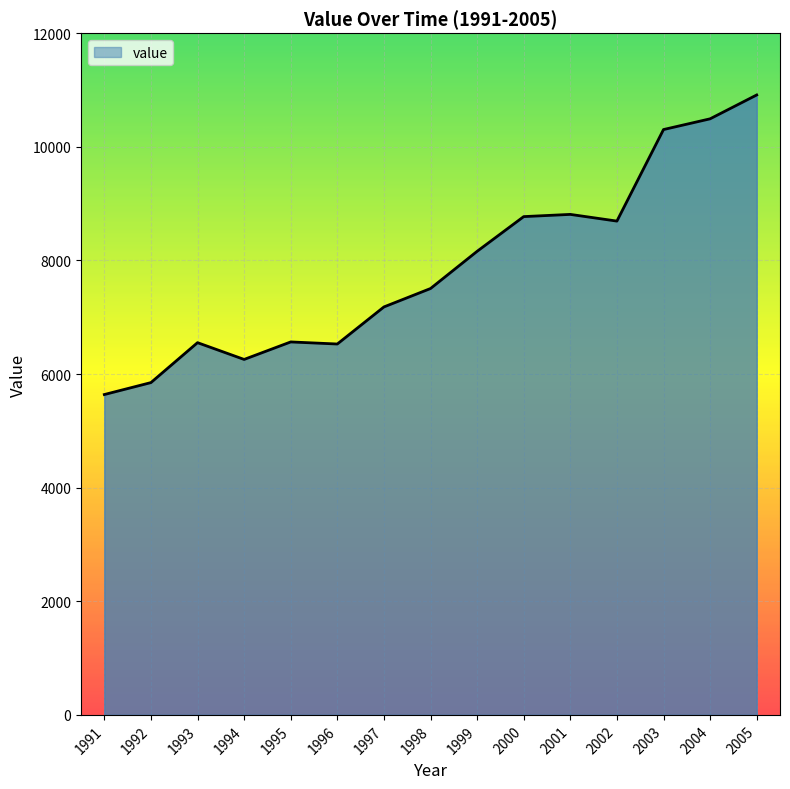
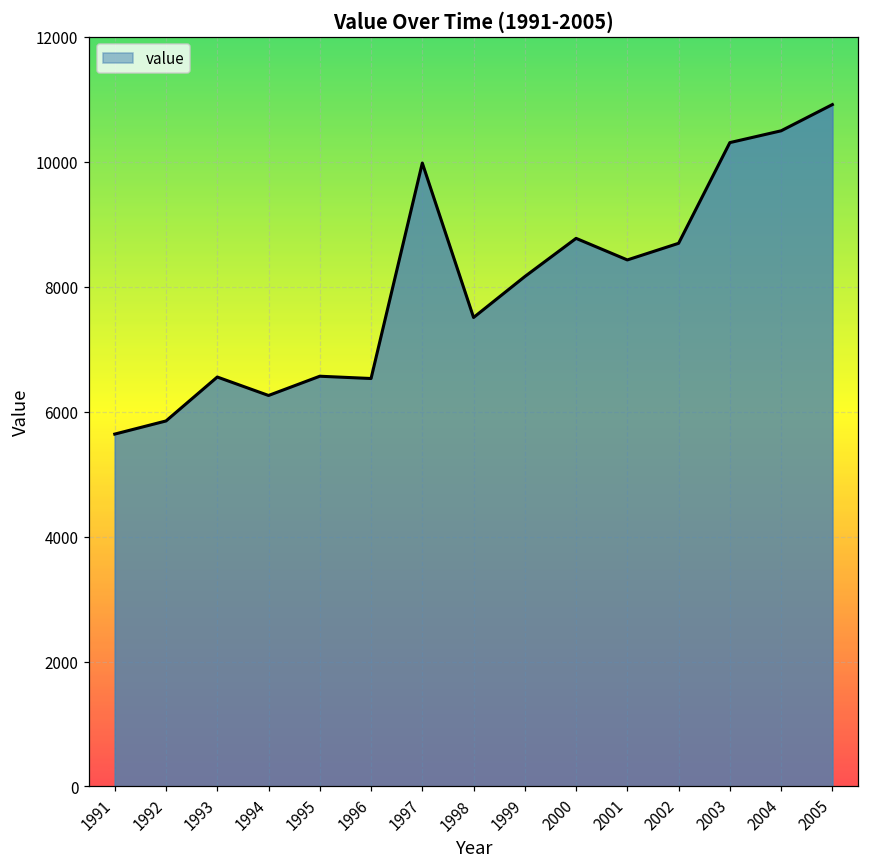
1997: 7200 -> 10000
2001: 8800 -> 8400
